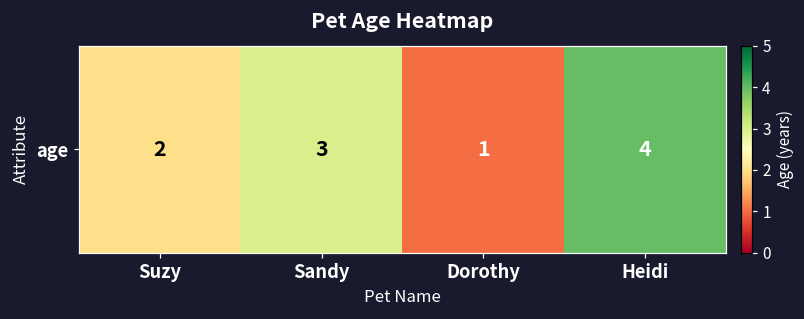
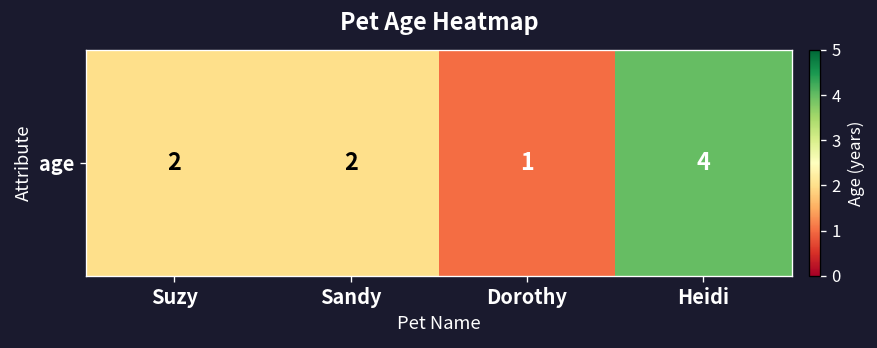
age, Sandy: 3 -> 2
